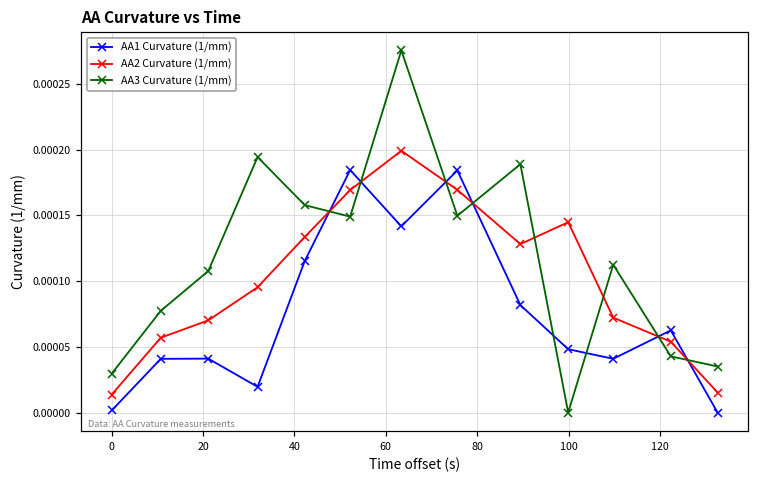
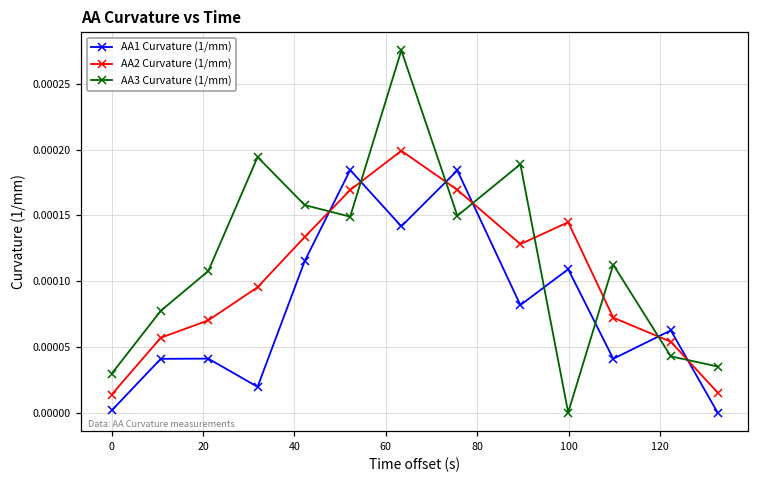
AA1 Curvature (1/mm), 100: 0.000048 -> 0.000109
